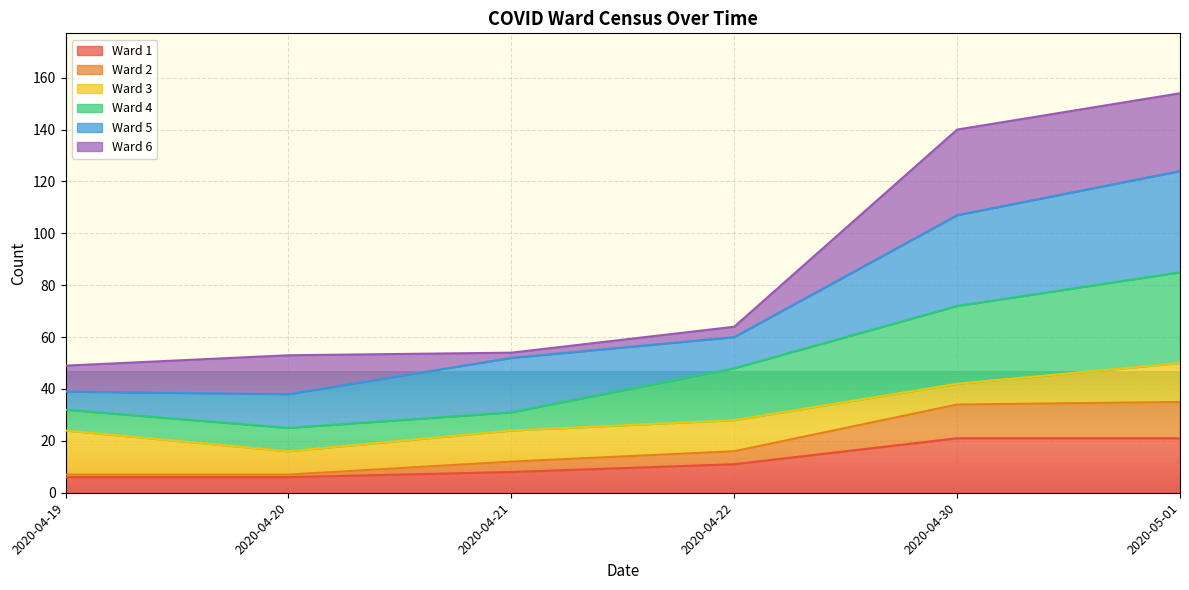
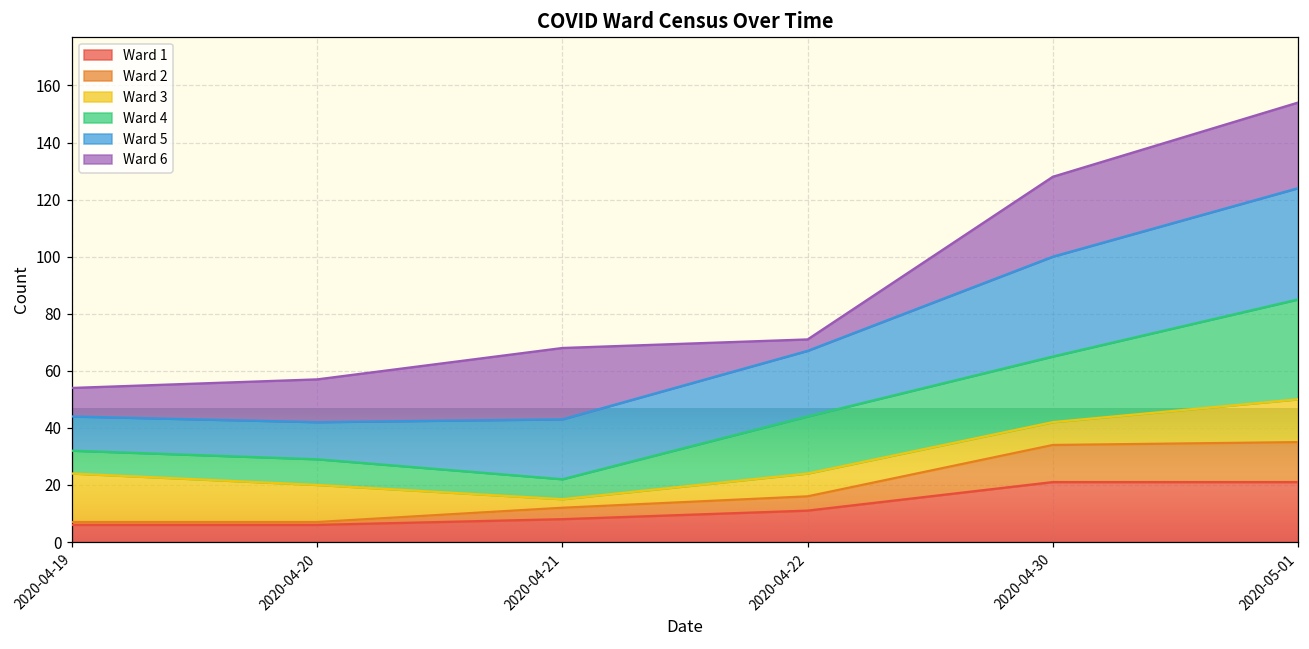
Ward 5, 2020-04-19: 7 -> 12
Ward 3, 2020-04-20: 9 -> 13
Ward 3, 2020-04-21: 12 -> 3
Ward 6, 2020-04-21: 2 -> 25
Ward 3, 2020-04-22: 12 -> 8
Ward 5, 2020-04-22: 12 -> 23
Ward 4, 2020-04-30: 30 -> 23
Ward 6, 2020-04-30: 33 -> 28
